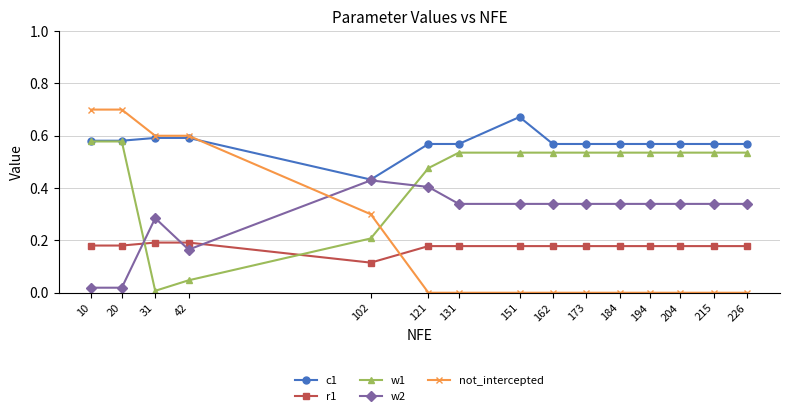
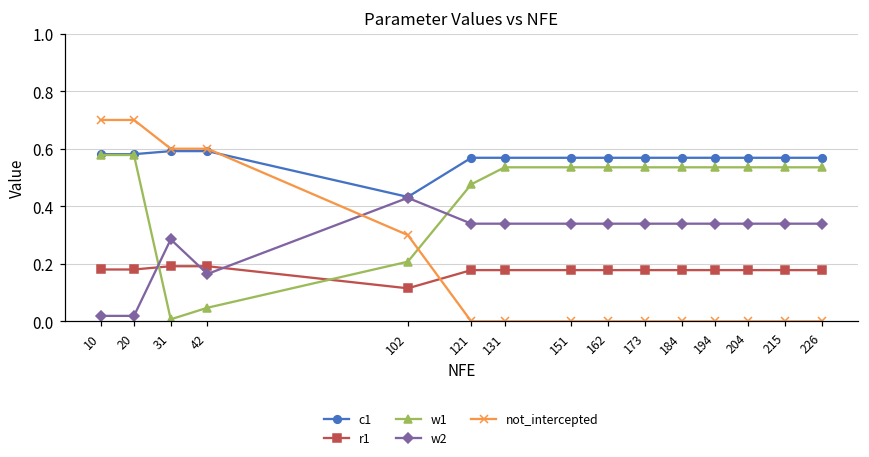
w2, 121: 0.40 -> 0.34
c1, 151: 0.67 -> 0.57
